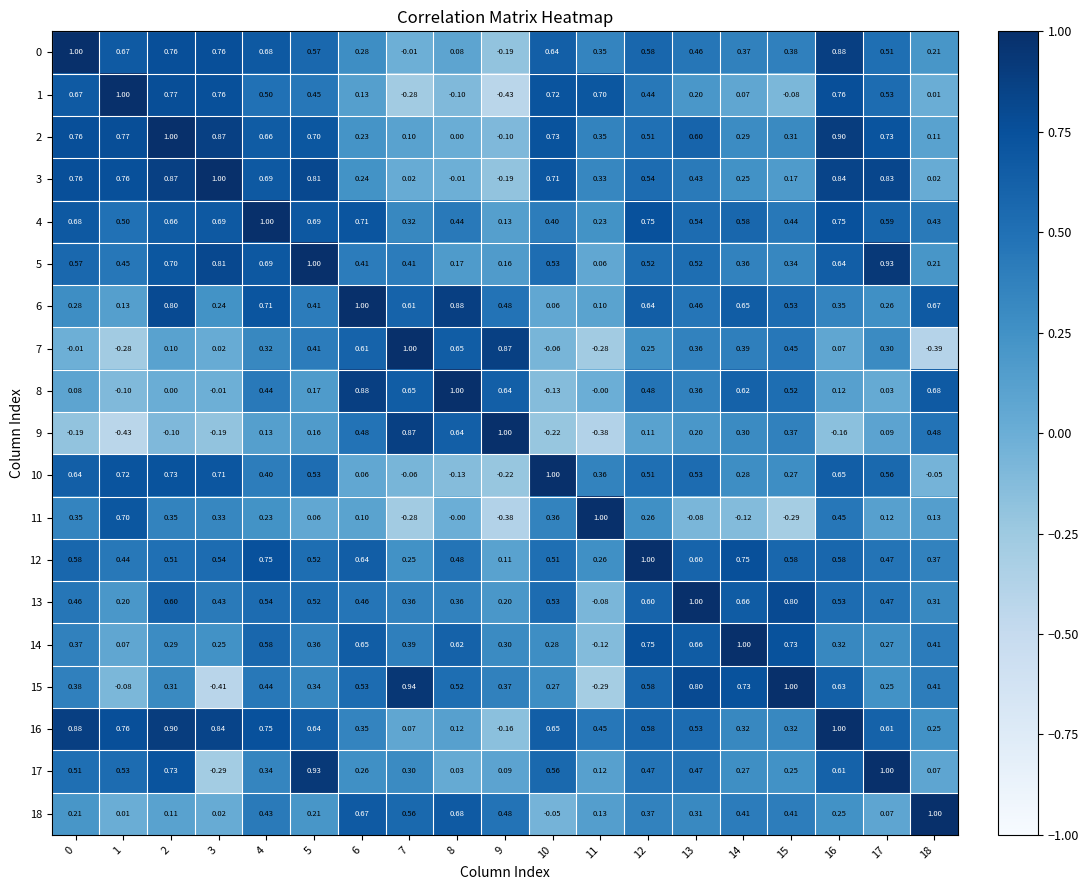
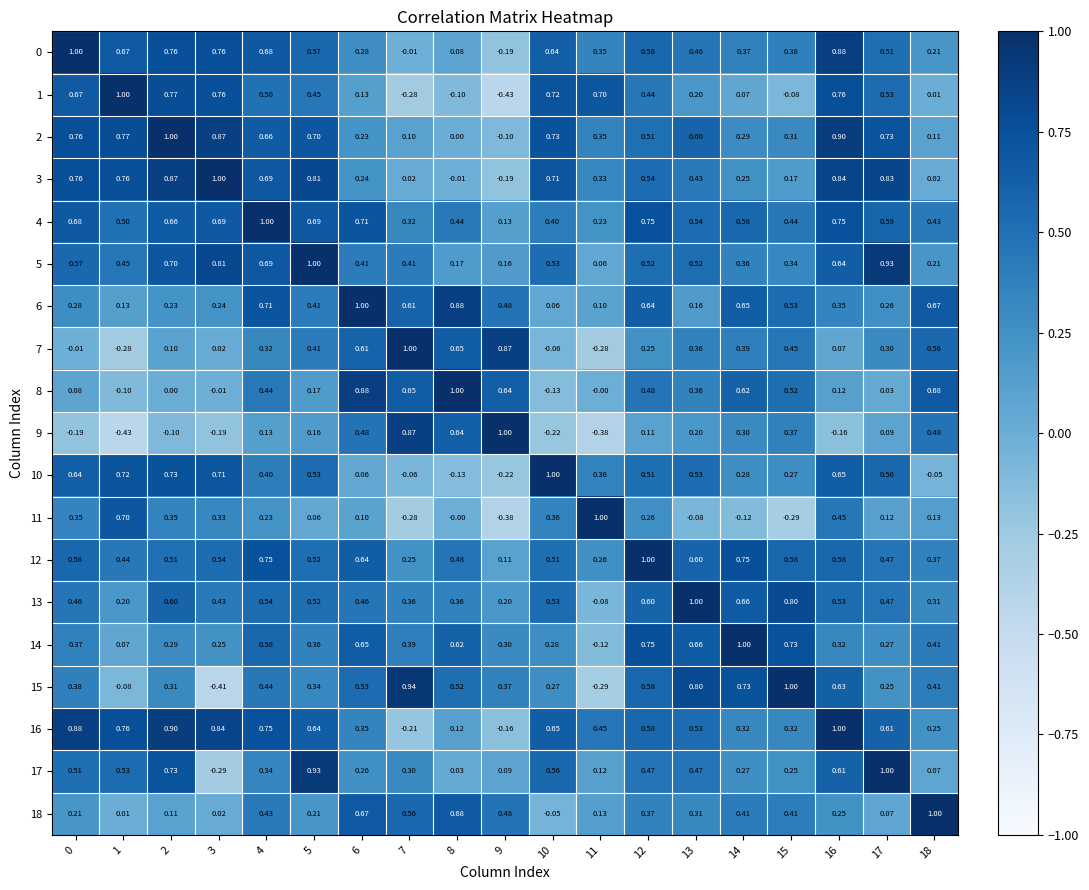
6, 2: 0.80 -> 0.23
6, 13: 0.46 -> 0.16
7, 18: -0.39 -> 0.56
16, 7: 0.07 -> -0.21
